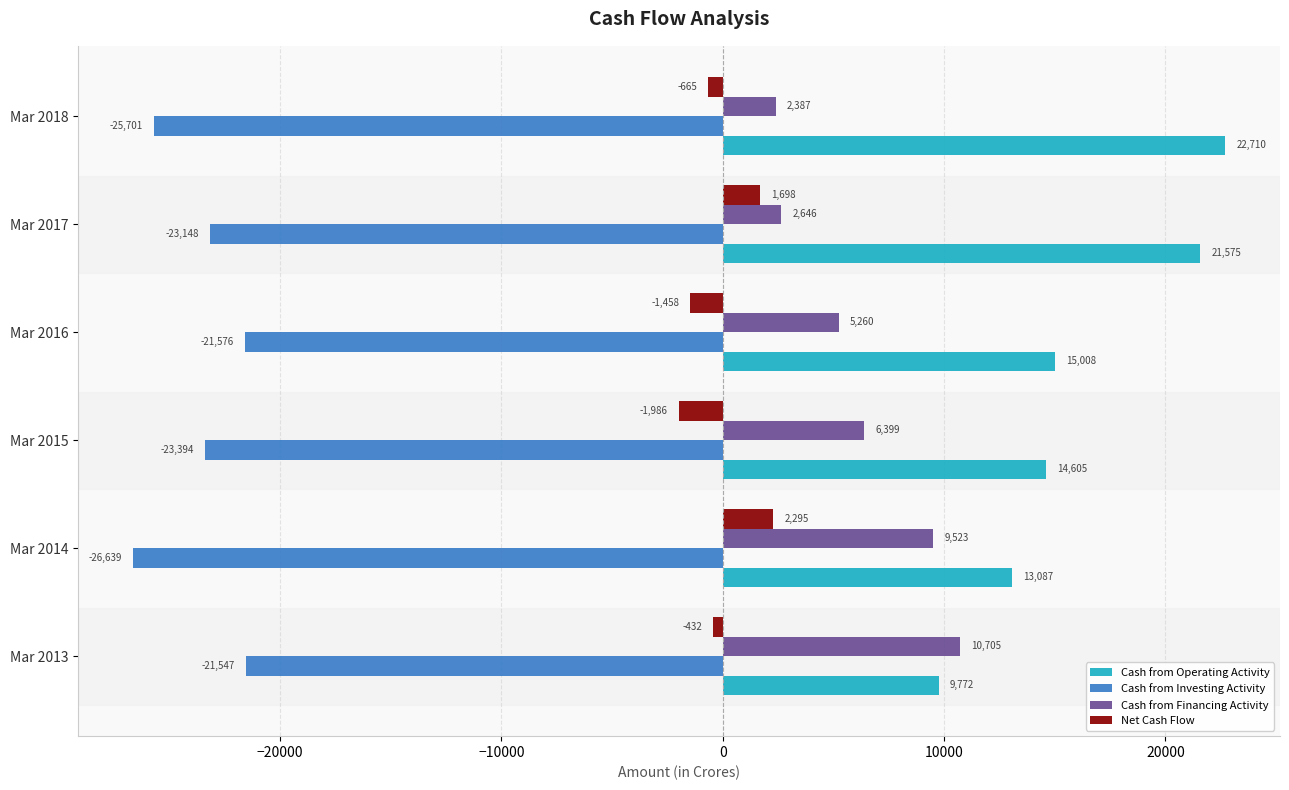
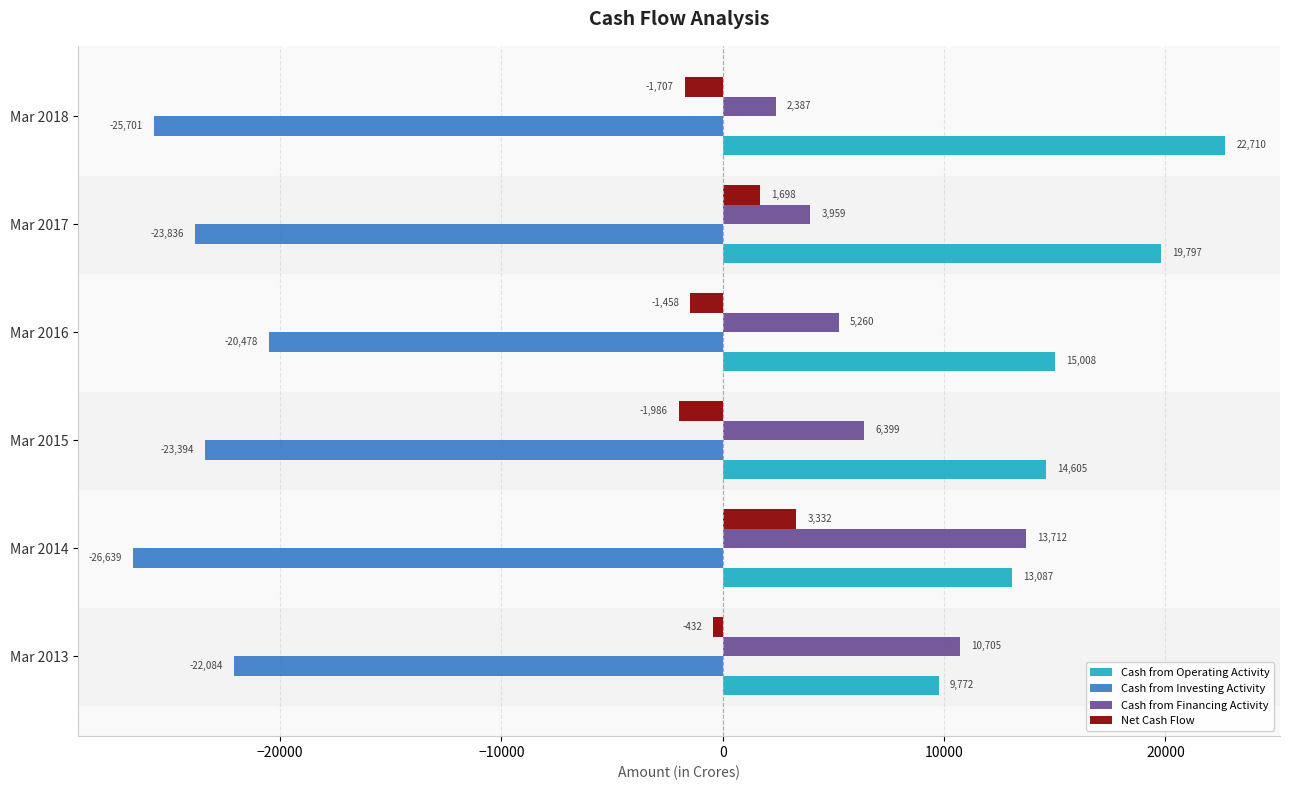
Net Cash Flow, Mar 2018: -665 -> -1,707
Cash from Financing Activity, Mar 2017: 2,646 -> 3,959
Cash from Investing Activity, Mar 2017: -23,148 -> -23,836
Cash from Operating Activity, Mar 2017: 21,575 -> 19,797
Cash from Investing Activity, Mar 2016: -21,576 -> -20,478
Net Cash Flow, Mar 2014: 2,295 -> 3,332
Cash from Financing Activity, Mar 2014: 9,523 -> 13,712
Cash from Investing Activity, Mar 2013: -21,547 -> -22,084
